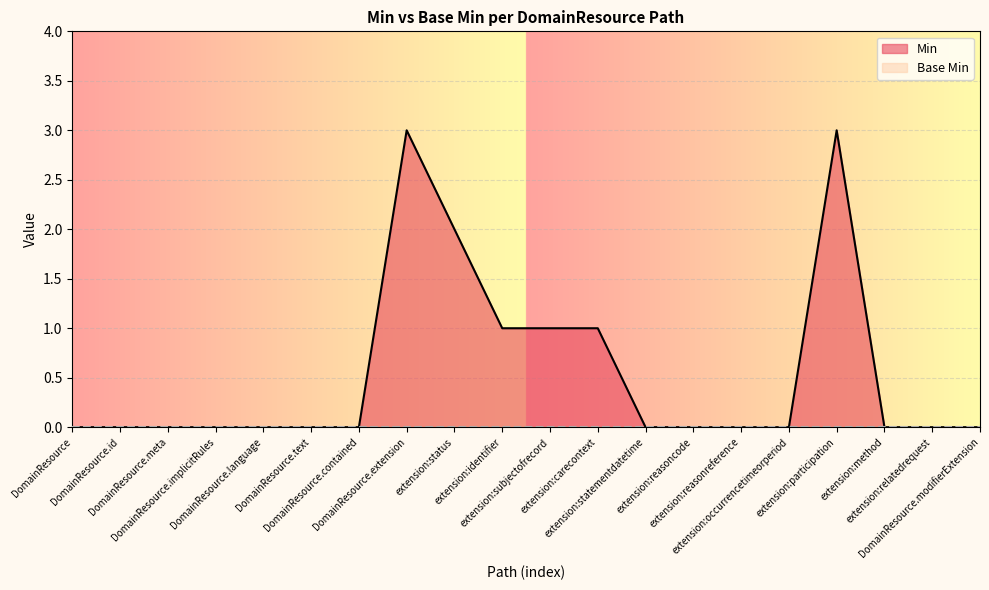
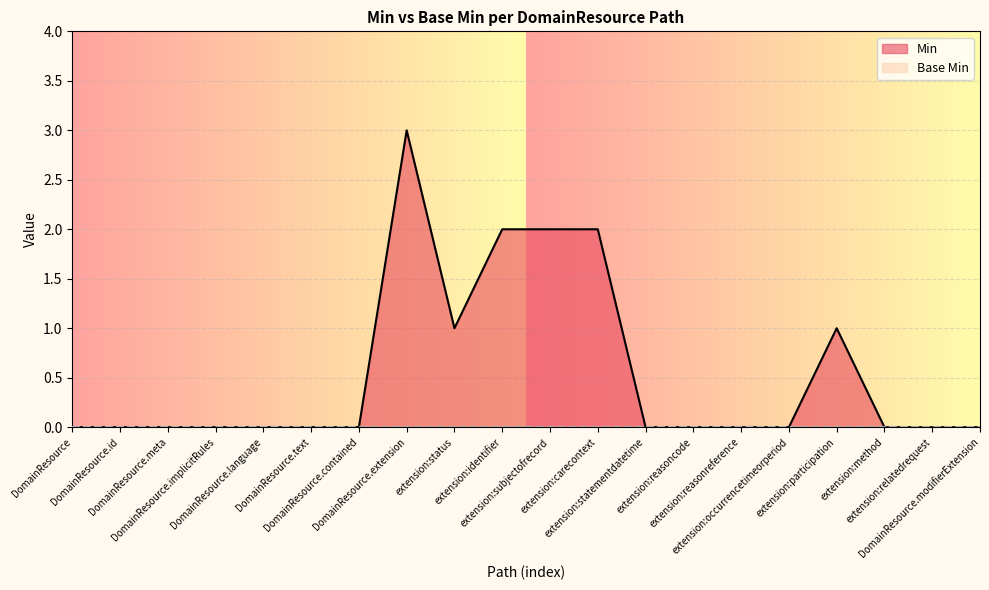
Min, extension:status: 2 -> 1
Min, extension:identifier: 1 -> 2
Min, extension:subjectofrecord: 1 -> 2
Min, extension:carecontext: 1 -> 2
Min, extension:participation: 3 -> 1
